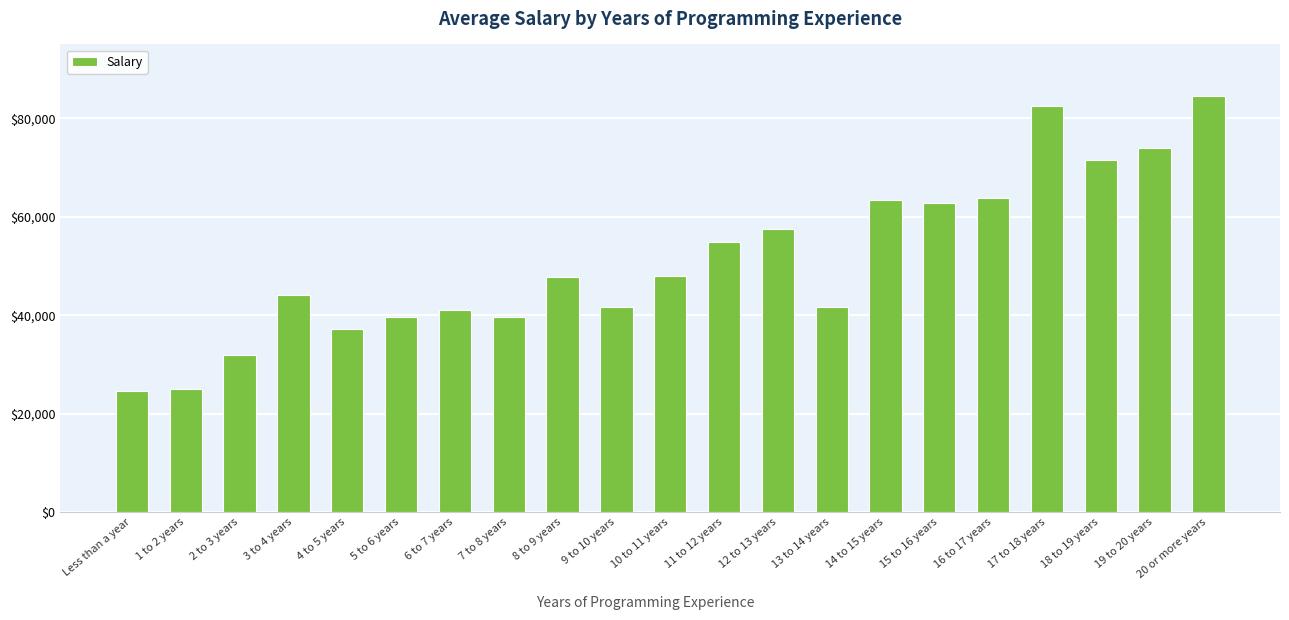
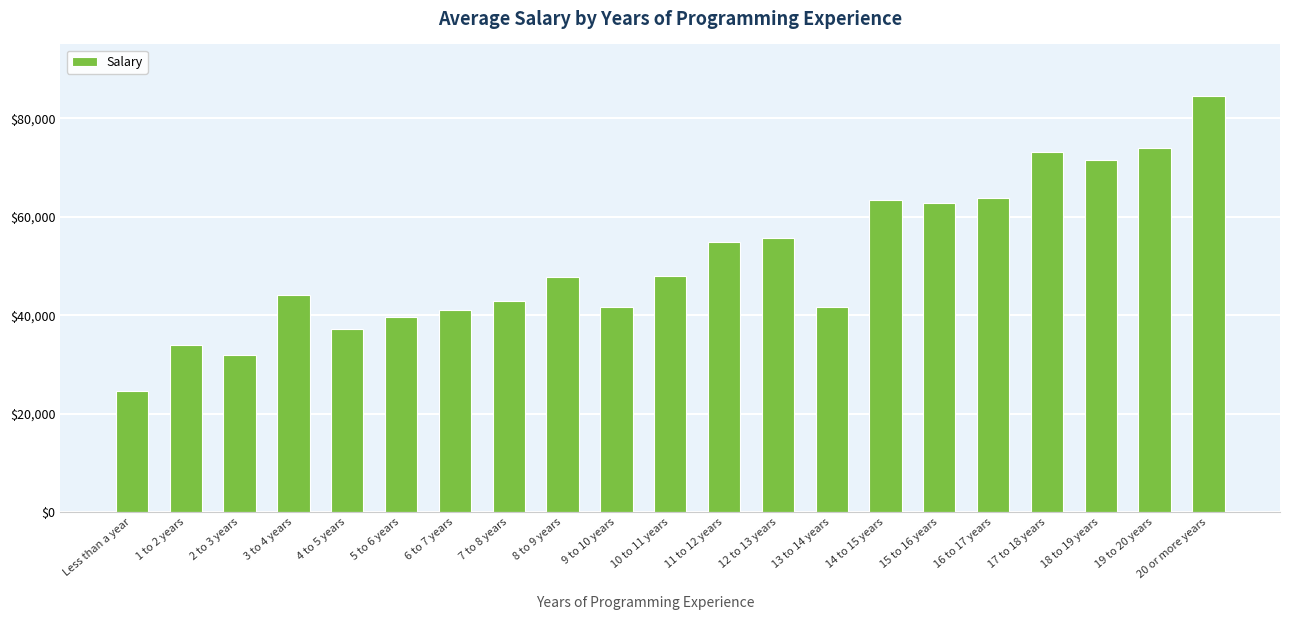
1 to 2 years: $25,000 -> $34,000
7 to 8 years: $40,000 -> $43,000
12 to 13 years: $57,000 -> $56,000
17 to 18 years: $82,000 -> $73,000
